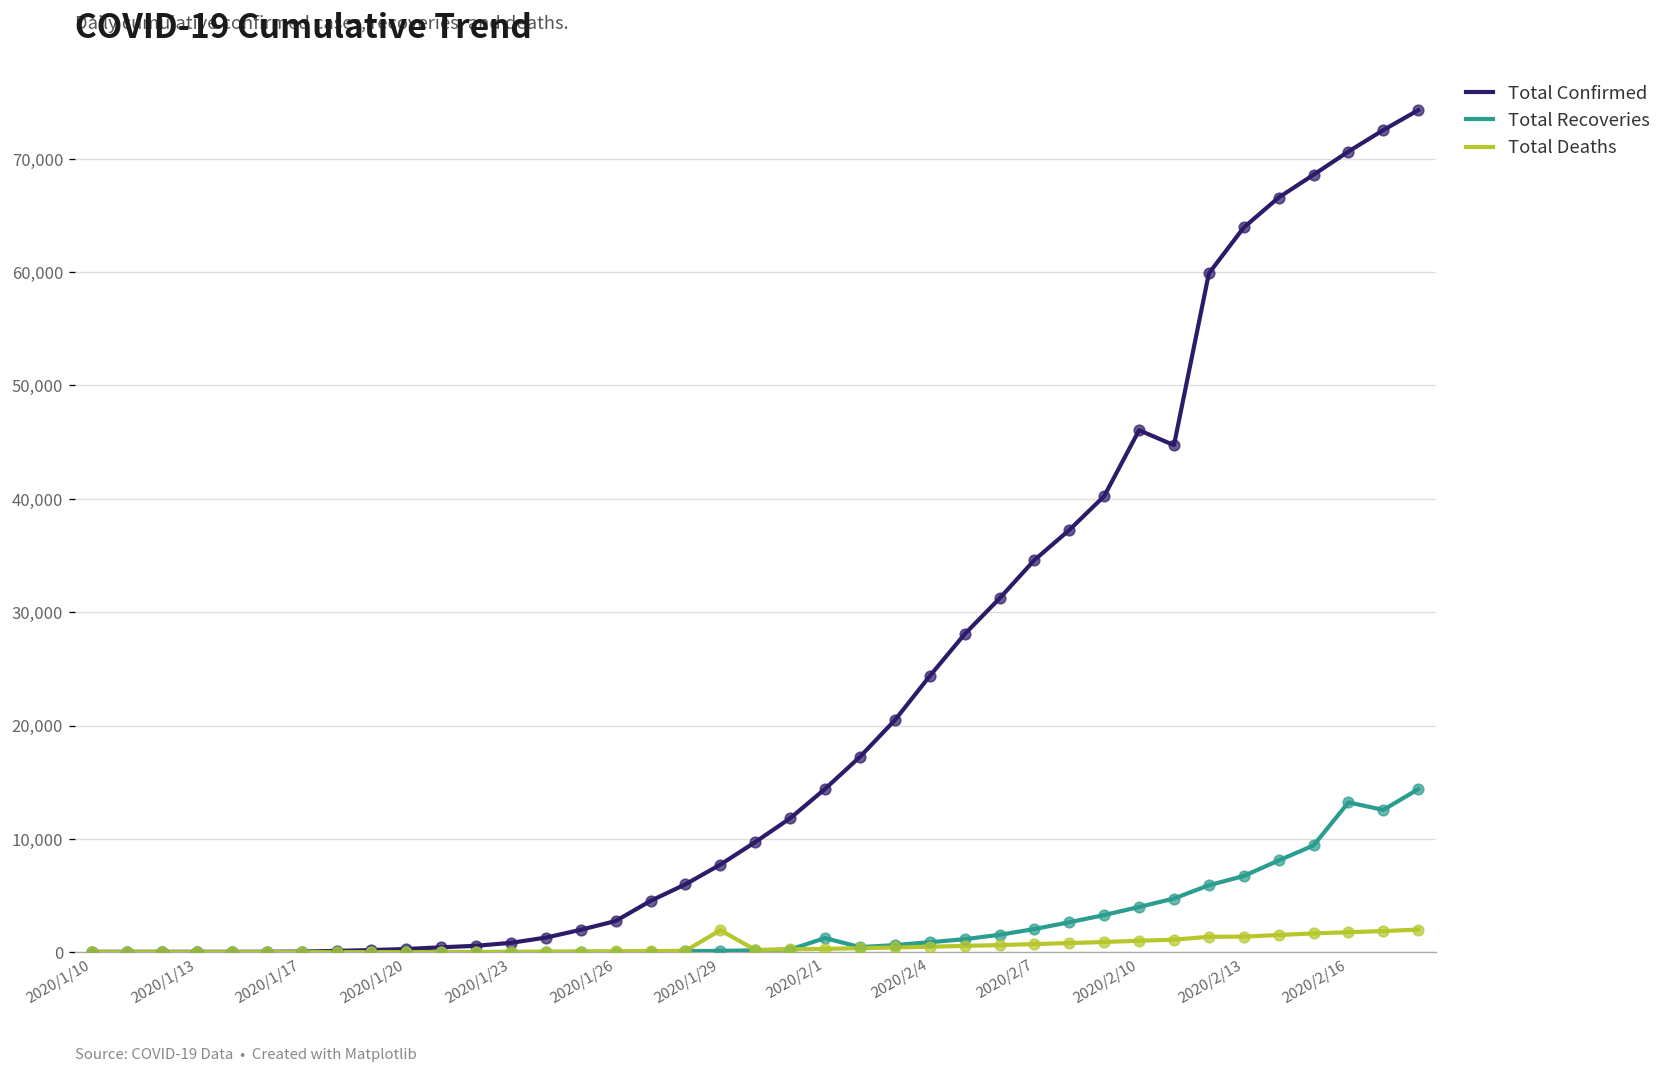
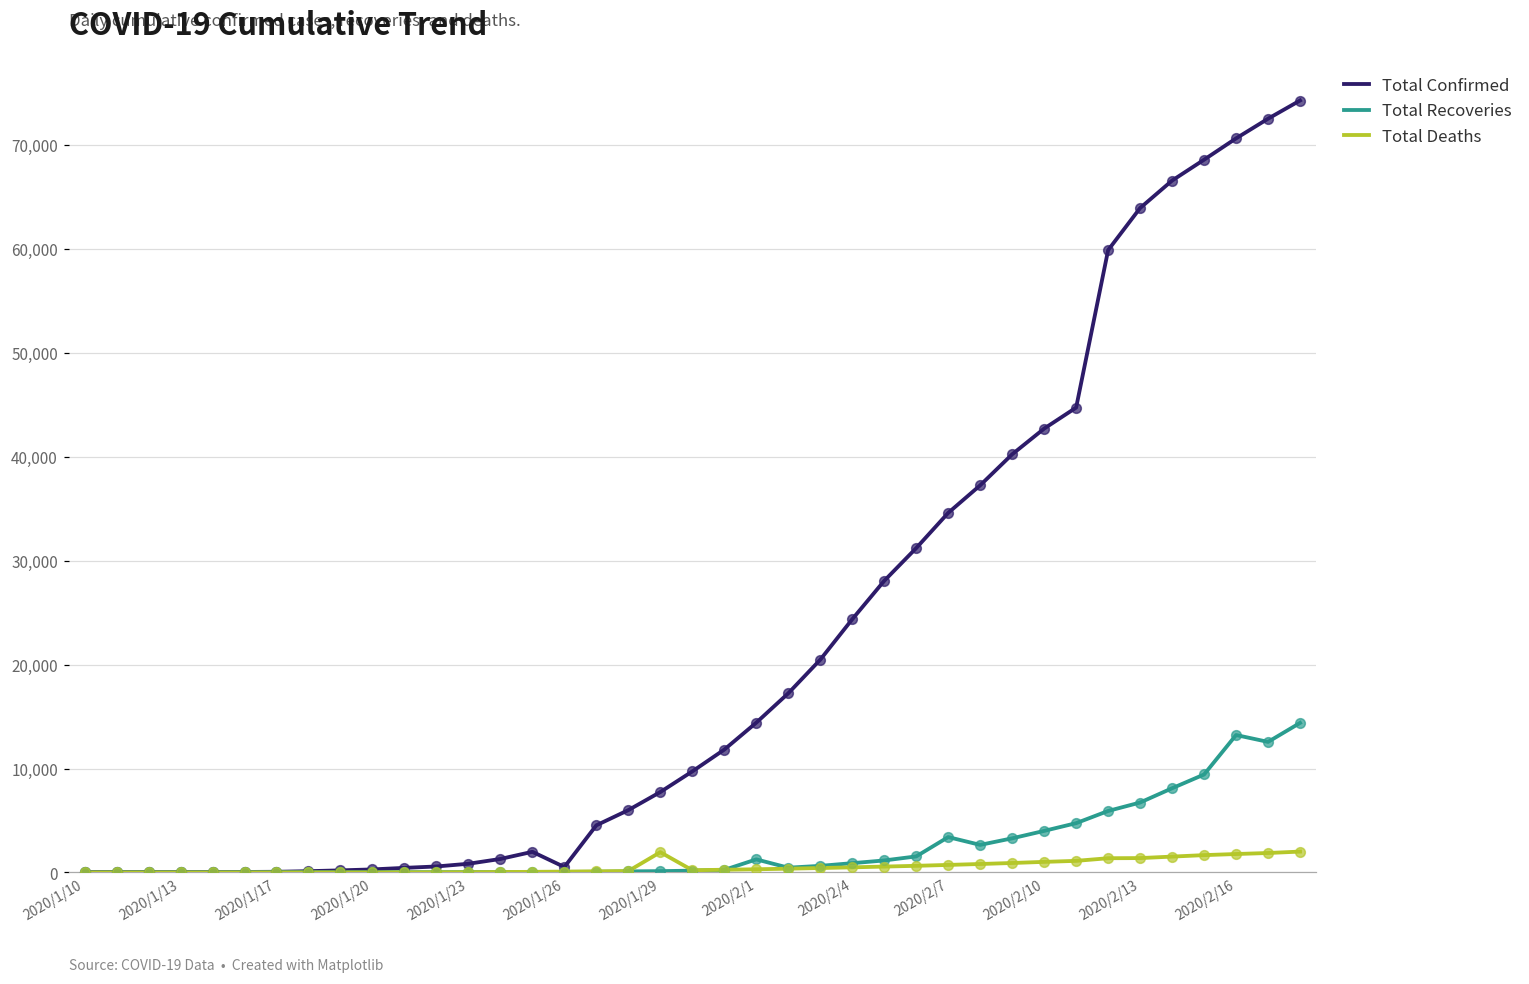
Total Confirmed, 2020/1/26: 3,000 -> 1,000
Total Recoveries, 2020/2/7: 2,000 -> 3,000
Total Confirmed, 2020/2/10: 46,000 -> 43,000
